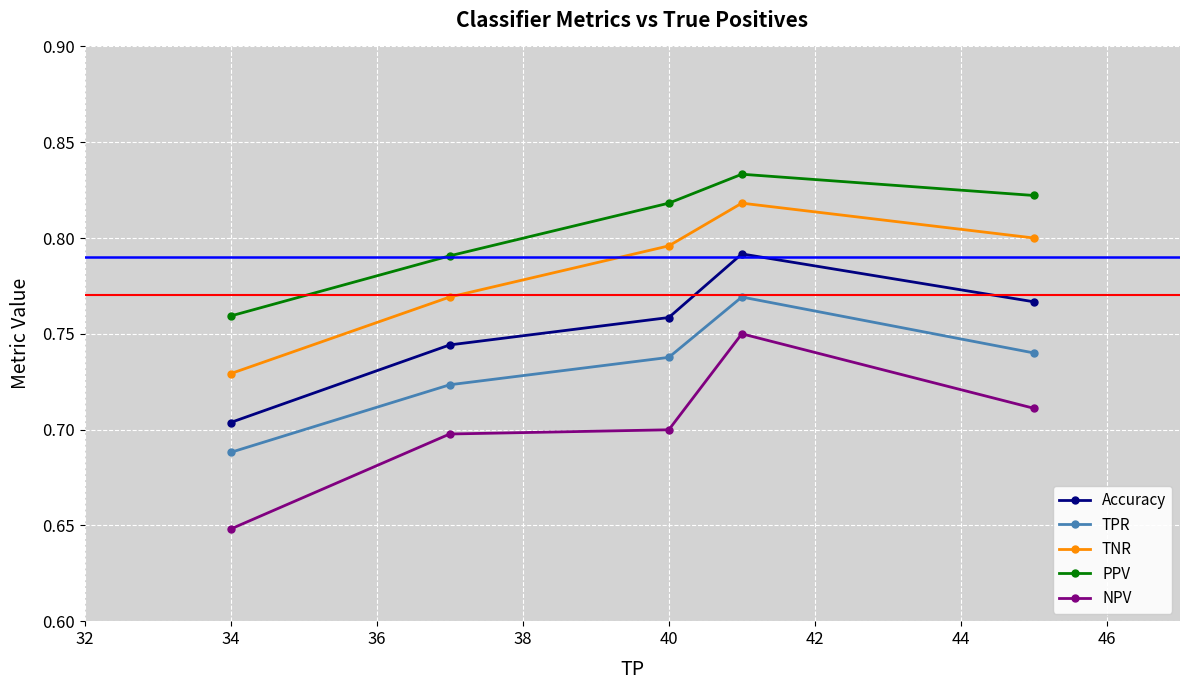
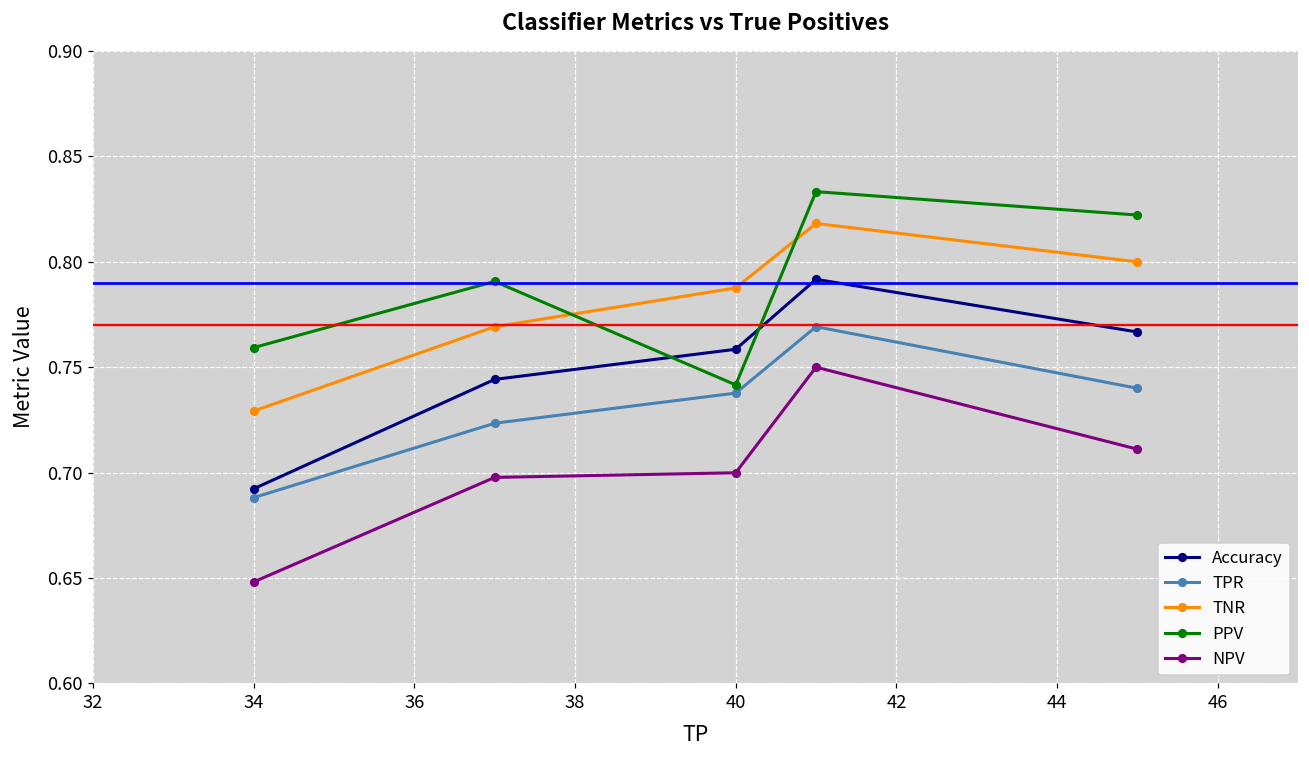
Accuracy, 34: 0.704 -> 0.692
TNR, 40: 0.796 -> 0.788
PPV, 40: 0.818 -> 0.742
